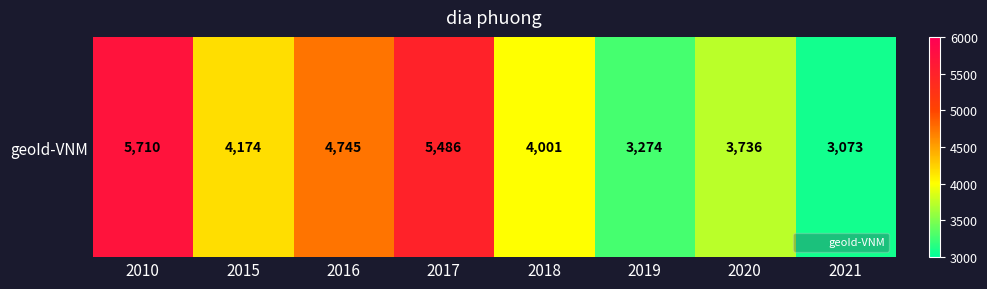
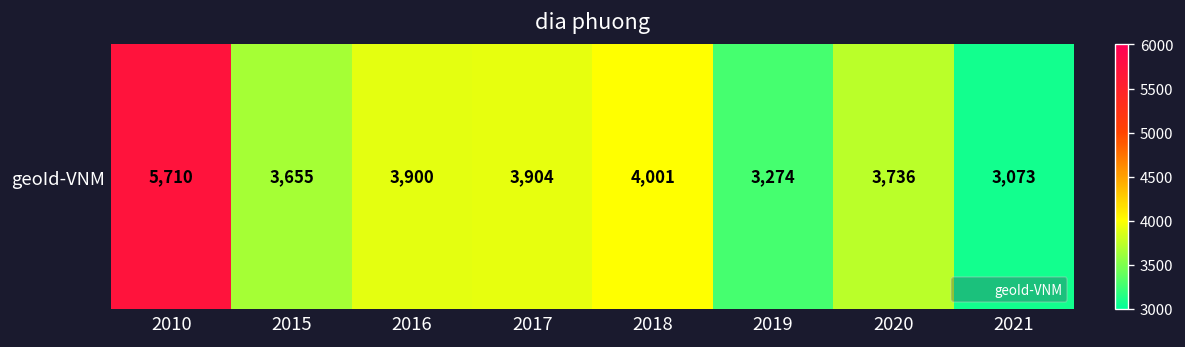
geoId-VNM, 2015: 4,174 -> 3,655
geoId-VNM, 2016: 4,745 -> 3,900
geoId-VNM, 2017: 5,486 -> 3,904
